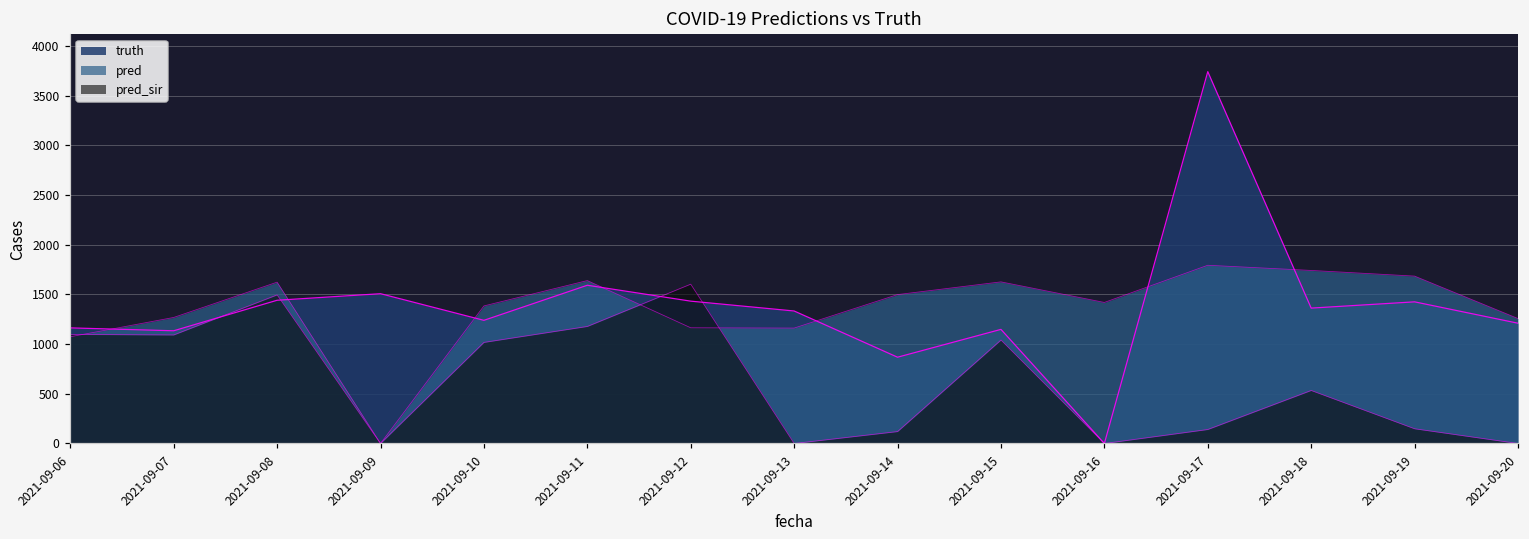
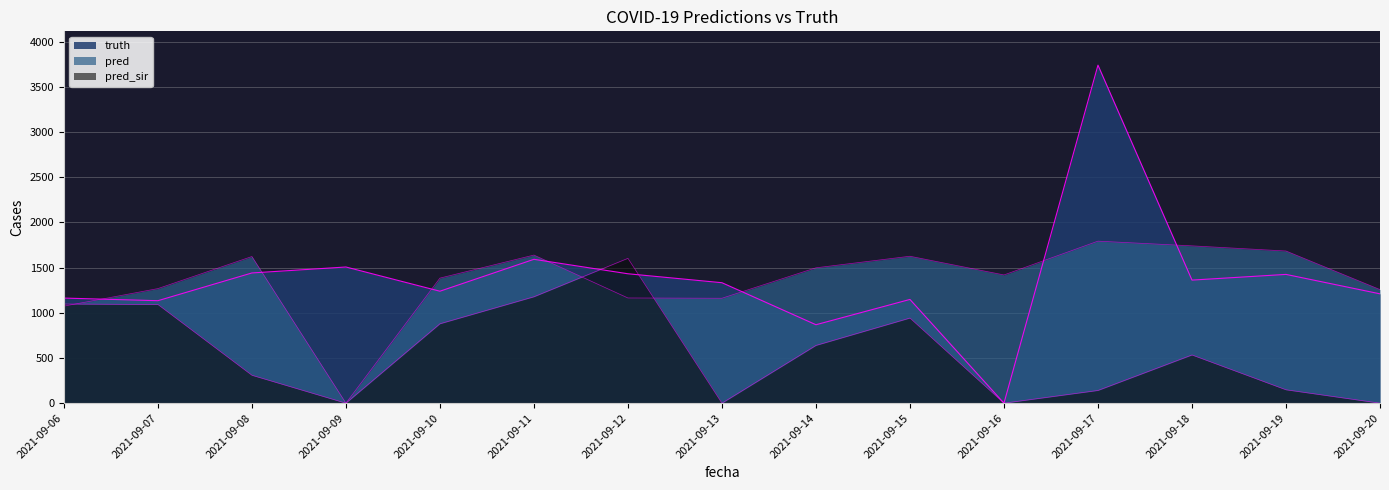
pred_sir, 2021-09-08: 1500 -> 300
pred_sir, 2021-09-10: 1000 -> 900
pred_sir, 2021-09-14: 100 -> 600
pred_sir, 2021-09-15: 1000 -> 900
